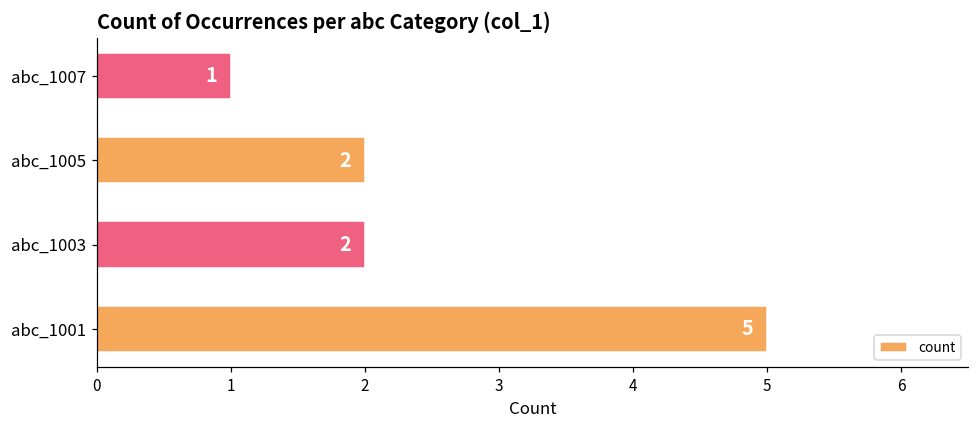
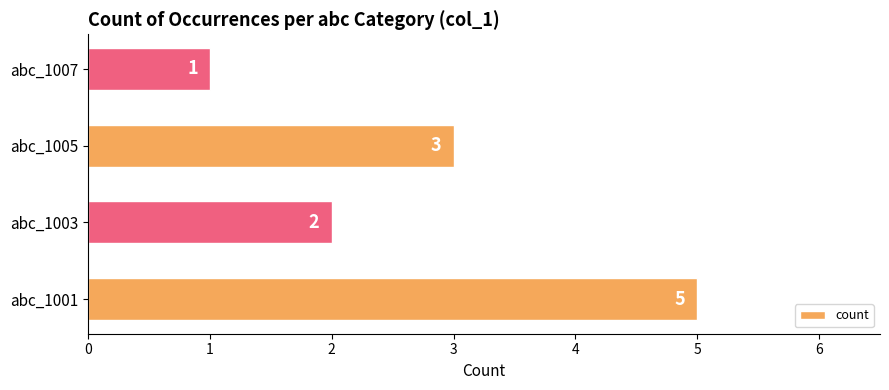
abc_1005: 2 -> 3
